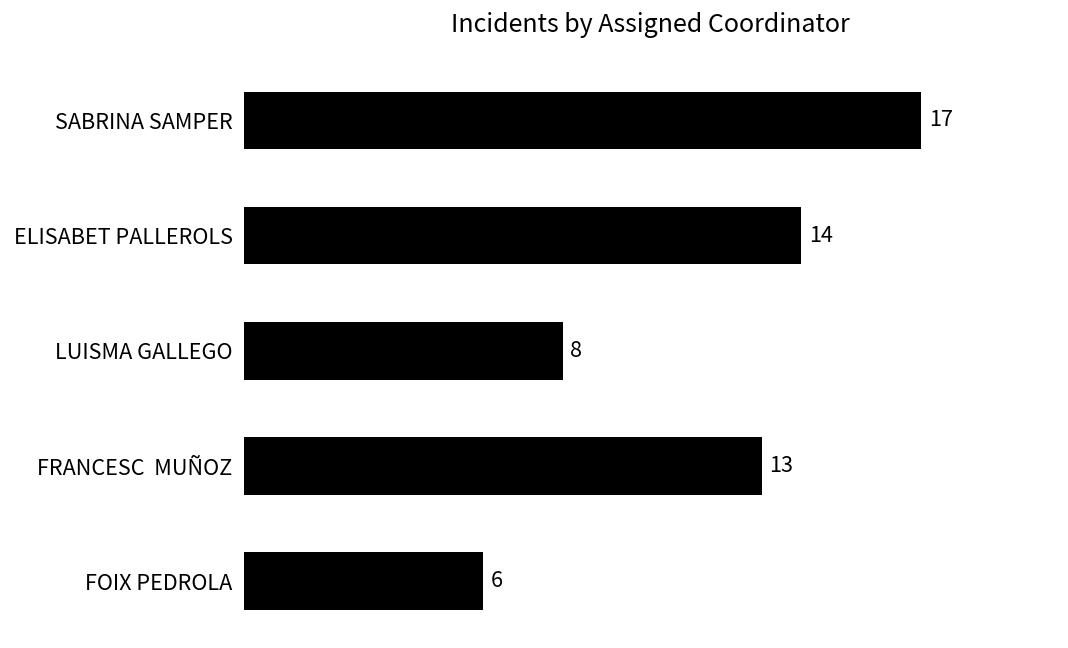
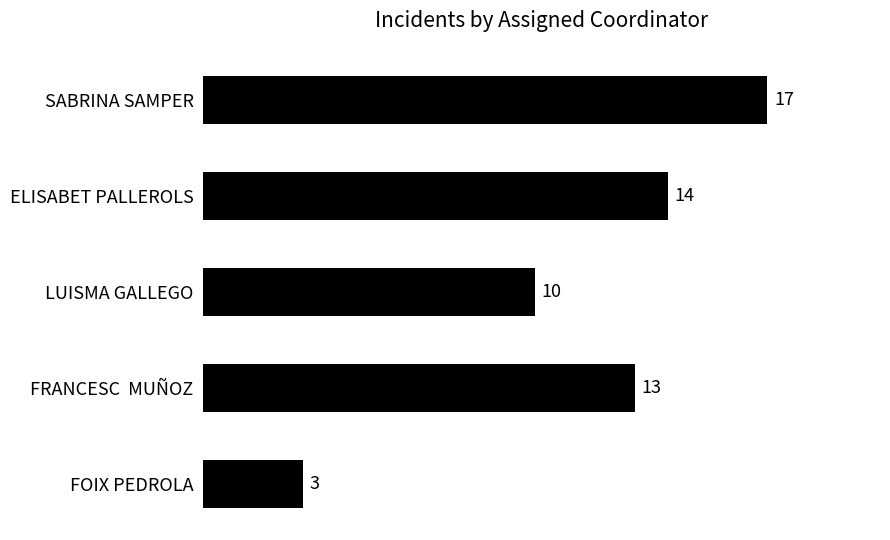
LUISMA GALLEGO: 8 -> 10
FOIX PEDROLA: 6 -> 3
